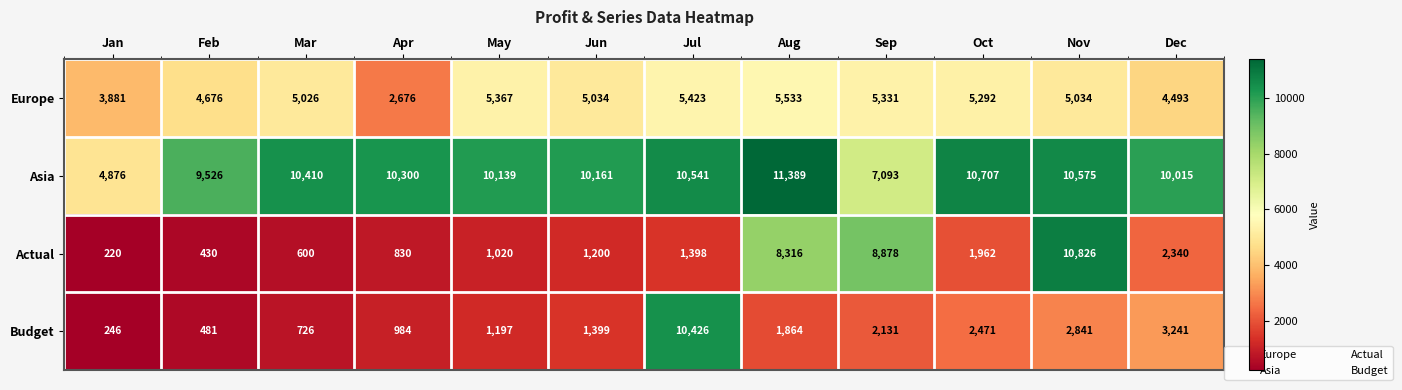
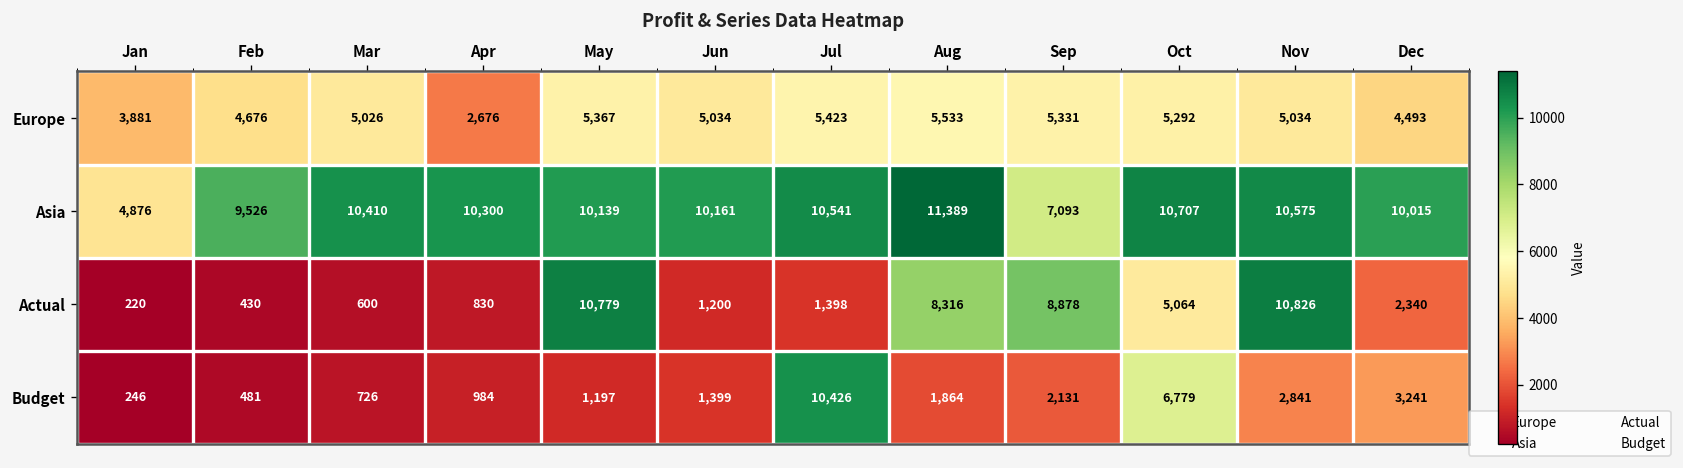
Actual, May: 1,020 -> 10,779
Actual, Oct: 1,962 -> 5,064
Budget, Oct: 2,471 -> 6,779
